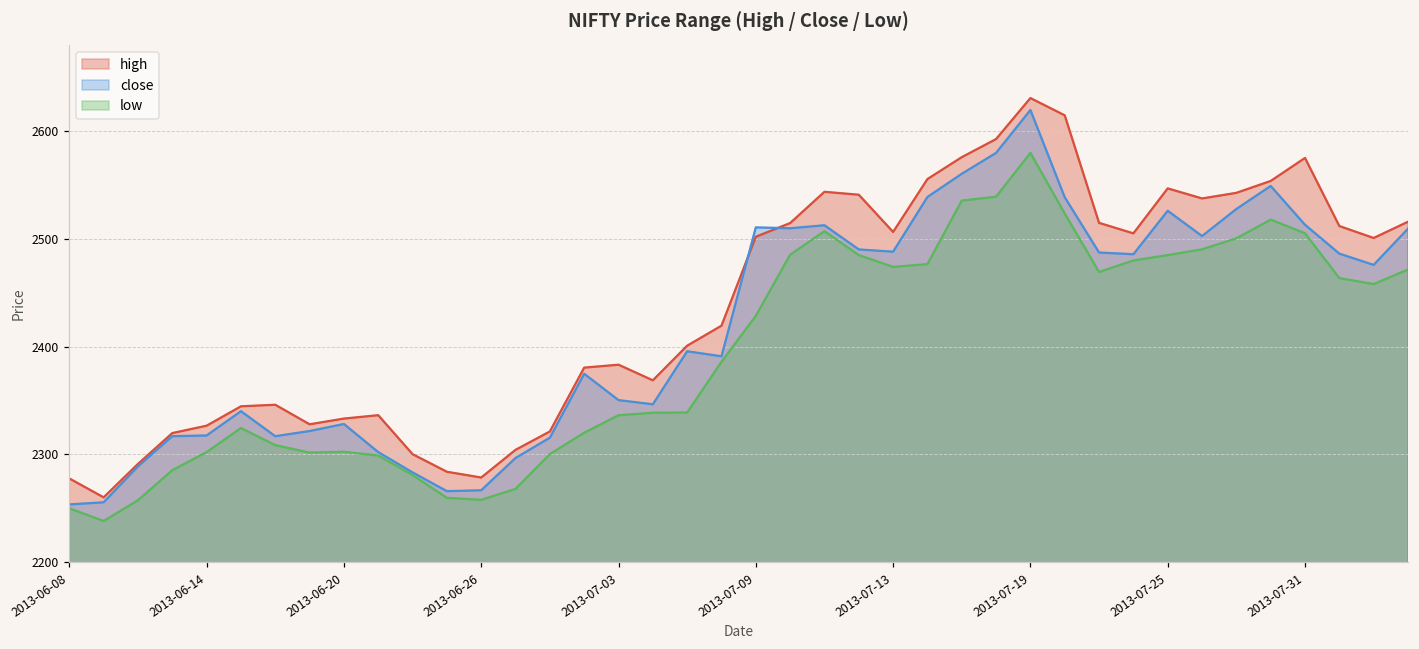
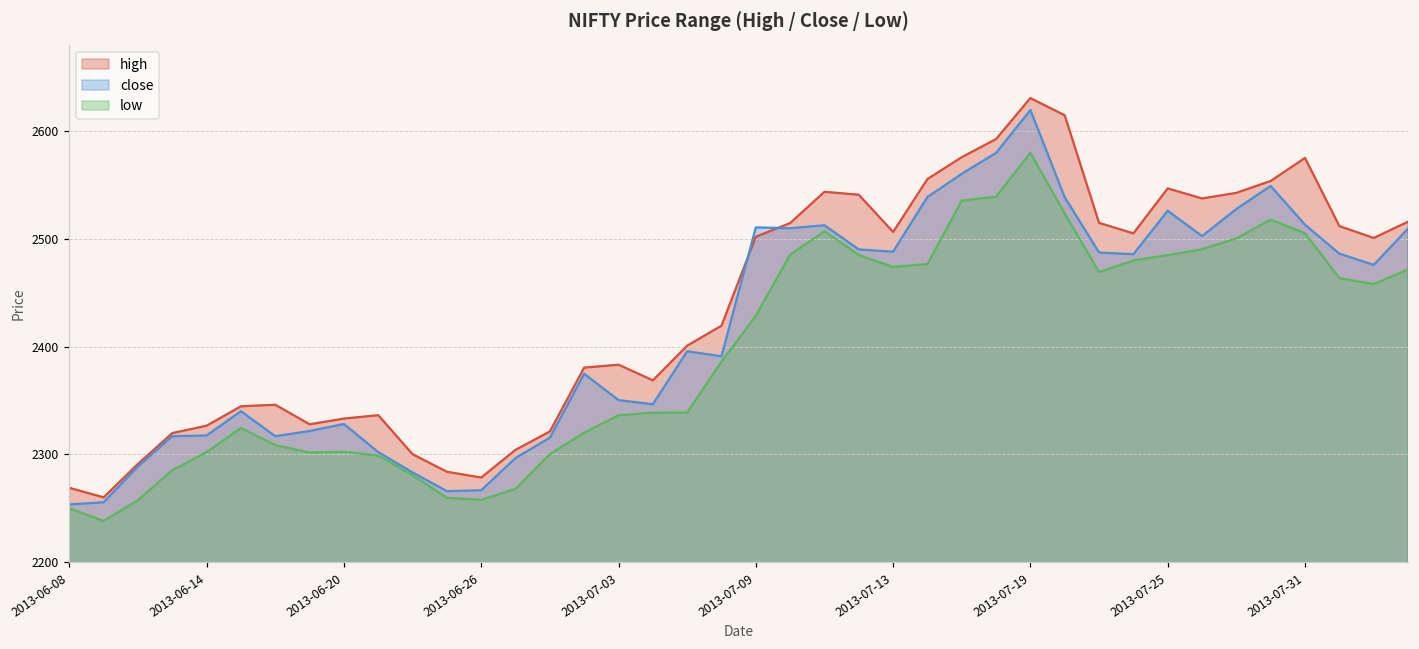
high, 2013-06-08: 2280 -> 2270
